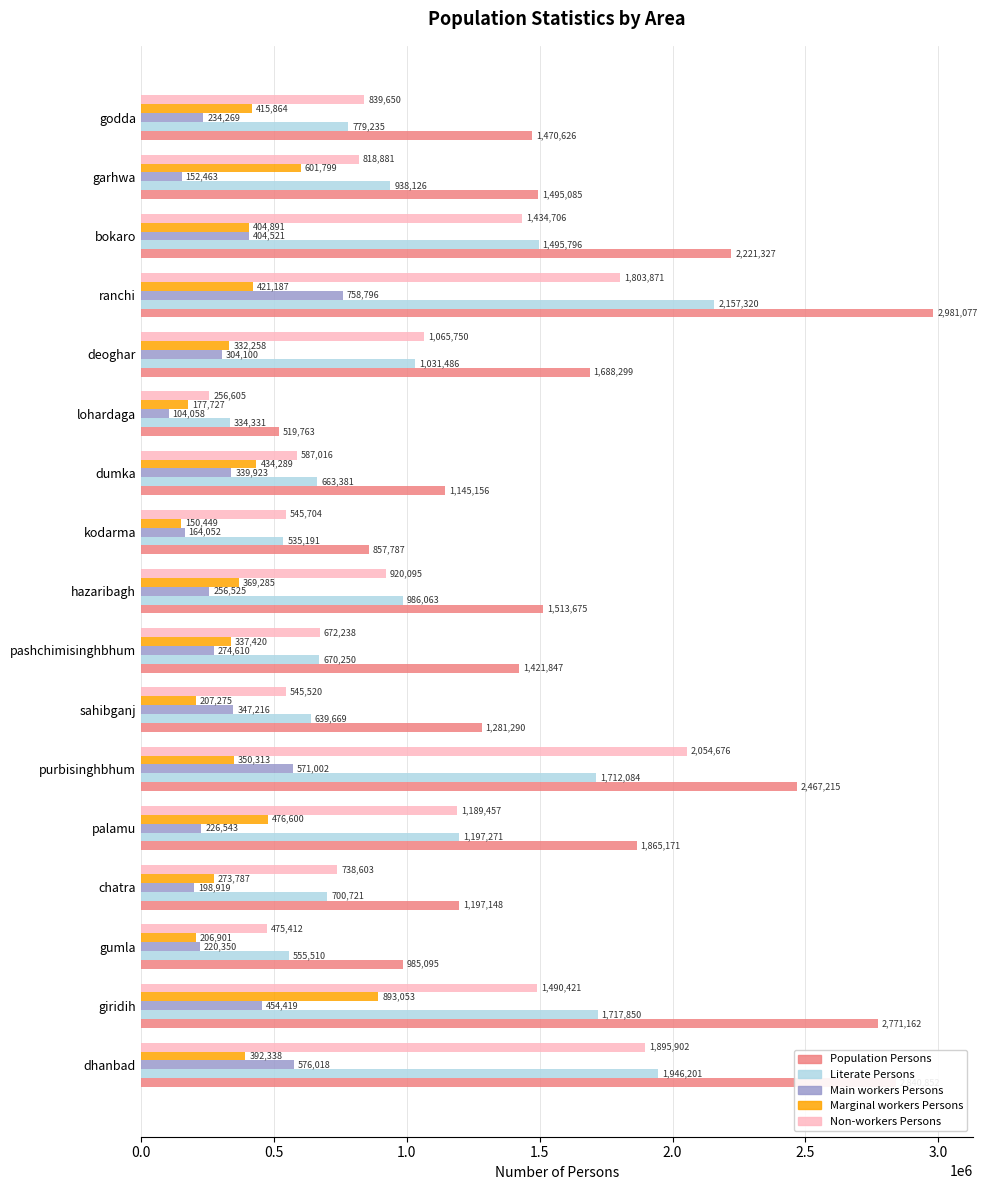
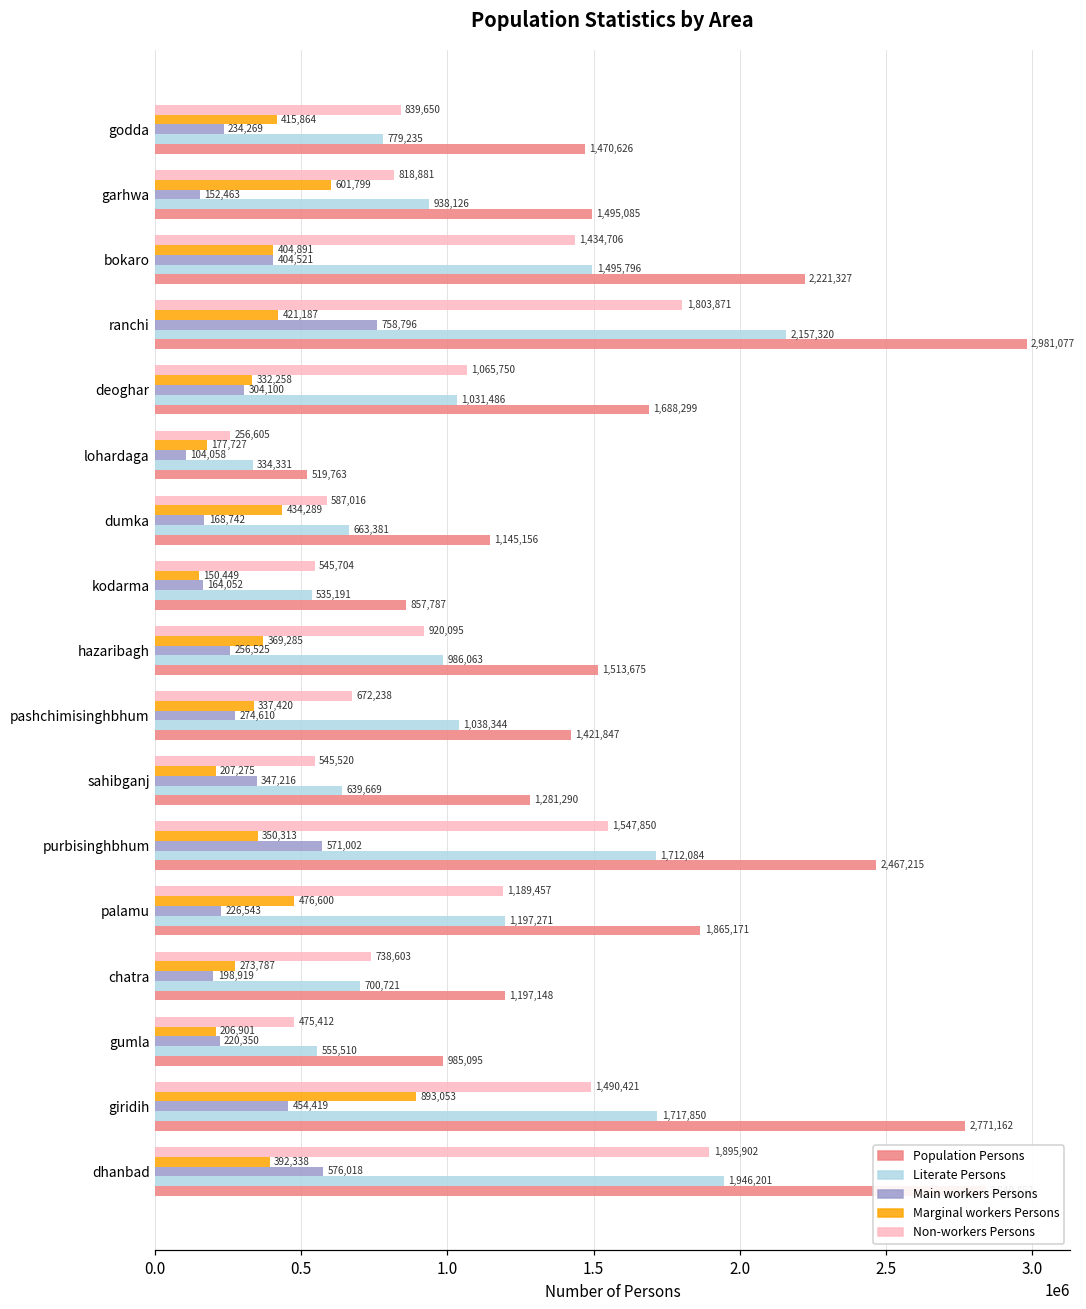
Main workers Persons, dumka: 339,923 -> 168,742
Literate Persons, pashchimisinghbhum: 670,250 -> 1,038,344
Non-workers Persons, purbisinghbhum: 2,054,676 -> 1,547,850
